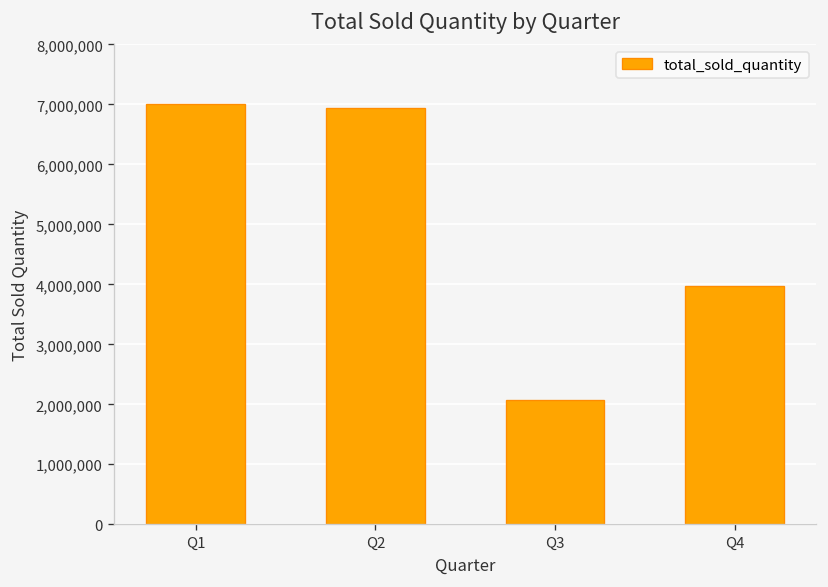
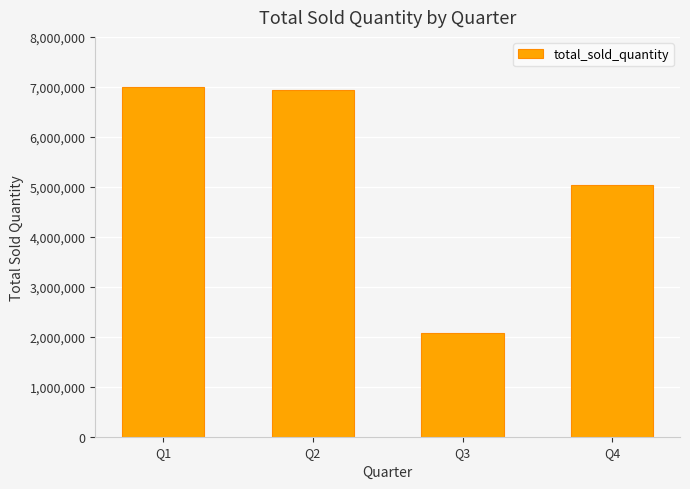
Q4: 4,000,000 -> 5,000,000
